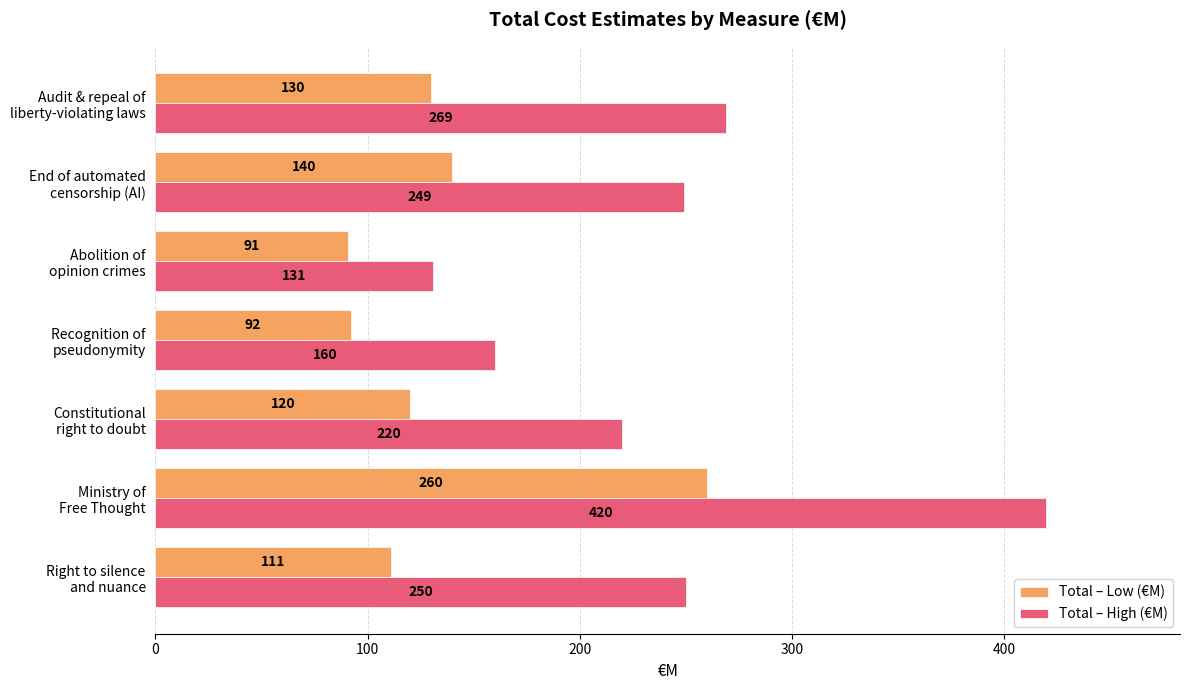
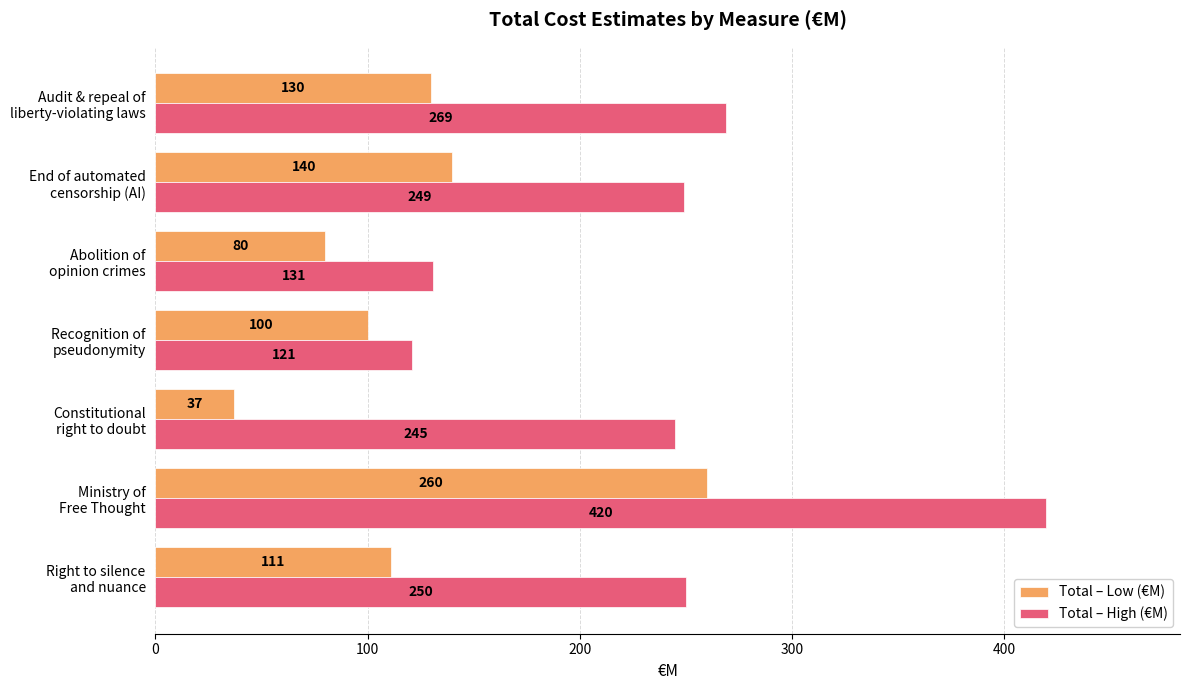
Total – Low (€M), Abolition of opinion crimes: 91 -> 80
Total – Low (€M), Recognition of pseudonymity: 92 -> 100
Total – High (€M), Recognition of pseudonymity: 160 -> 121
Total – Low (€M), Constitutional right to doubt: 120 -> 37
Total – High (€M), Constitutional right to doubt: 220 -> 245
